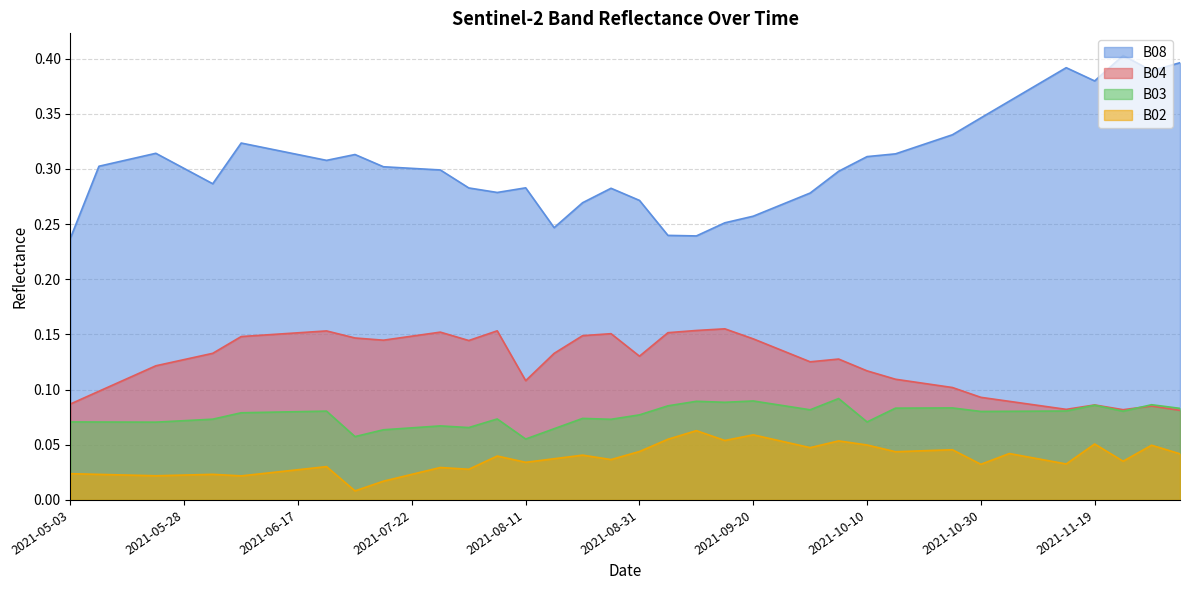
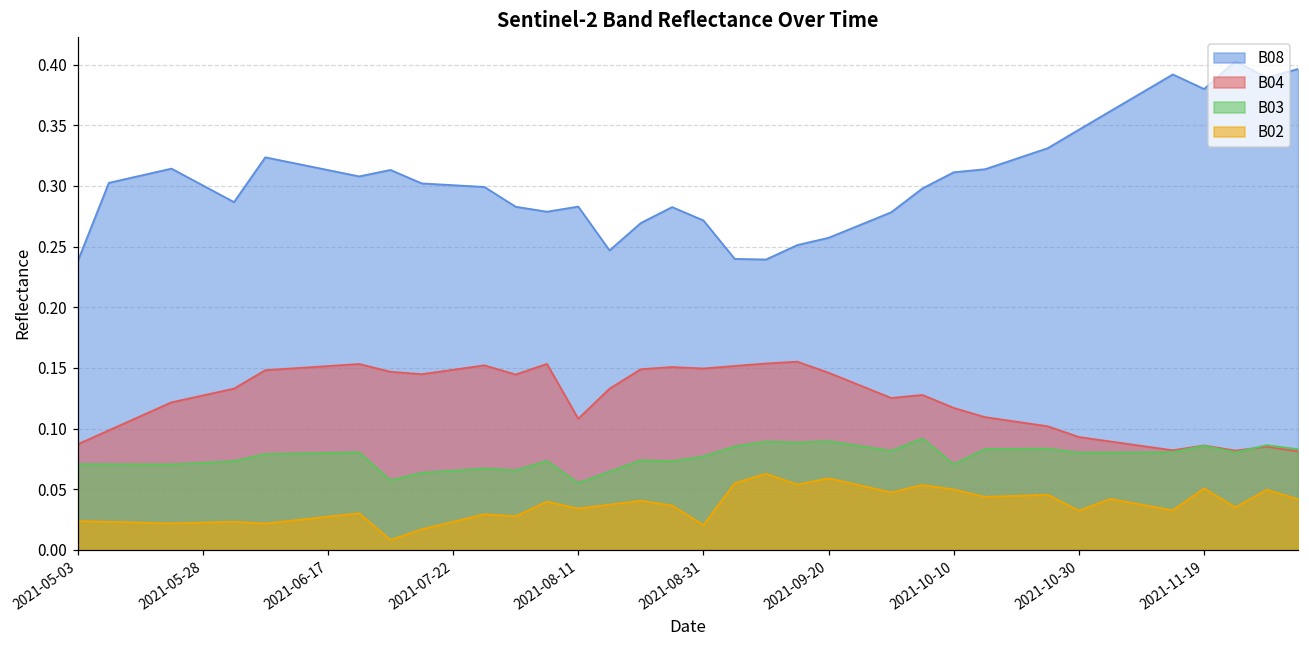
B04, 2021-08-31: 0.130 -> 0.150
B02, 2021-08-31: 0.044 -> 0.021
